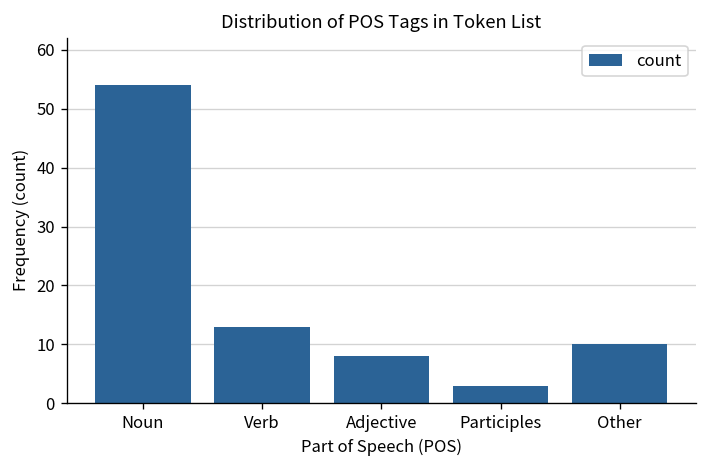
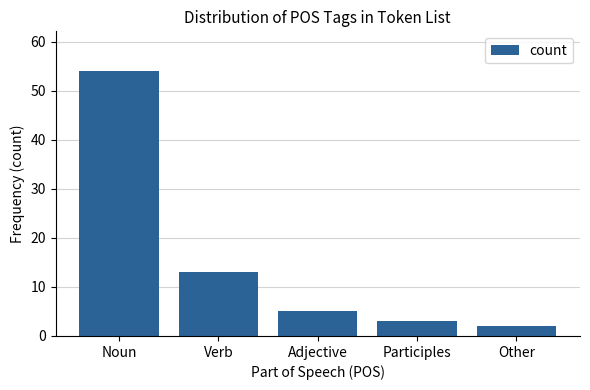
Adjective: 8 -> 5
Other: 10 -> 2
